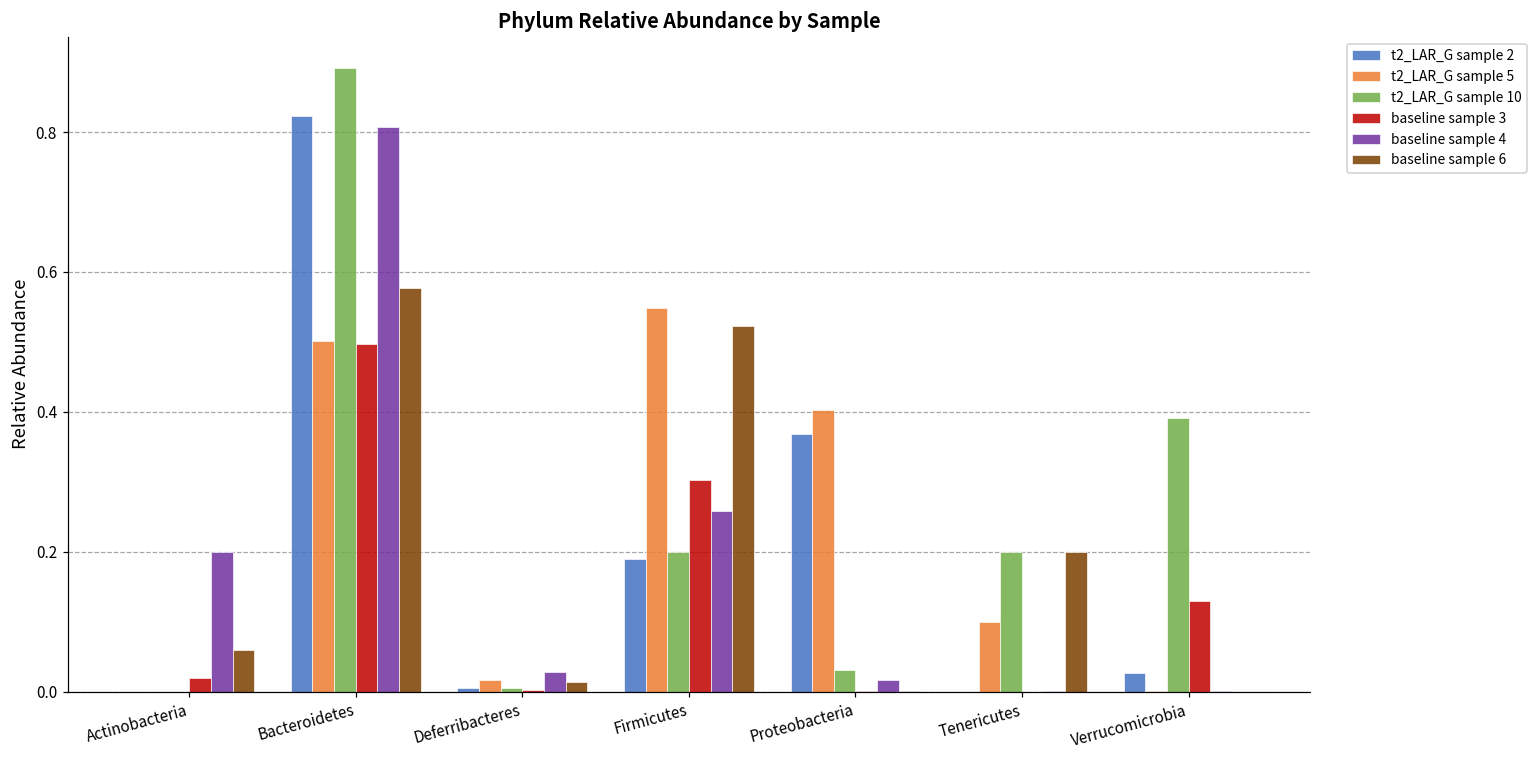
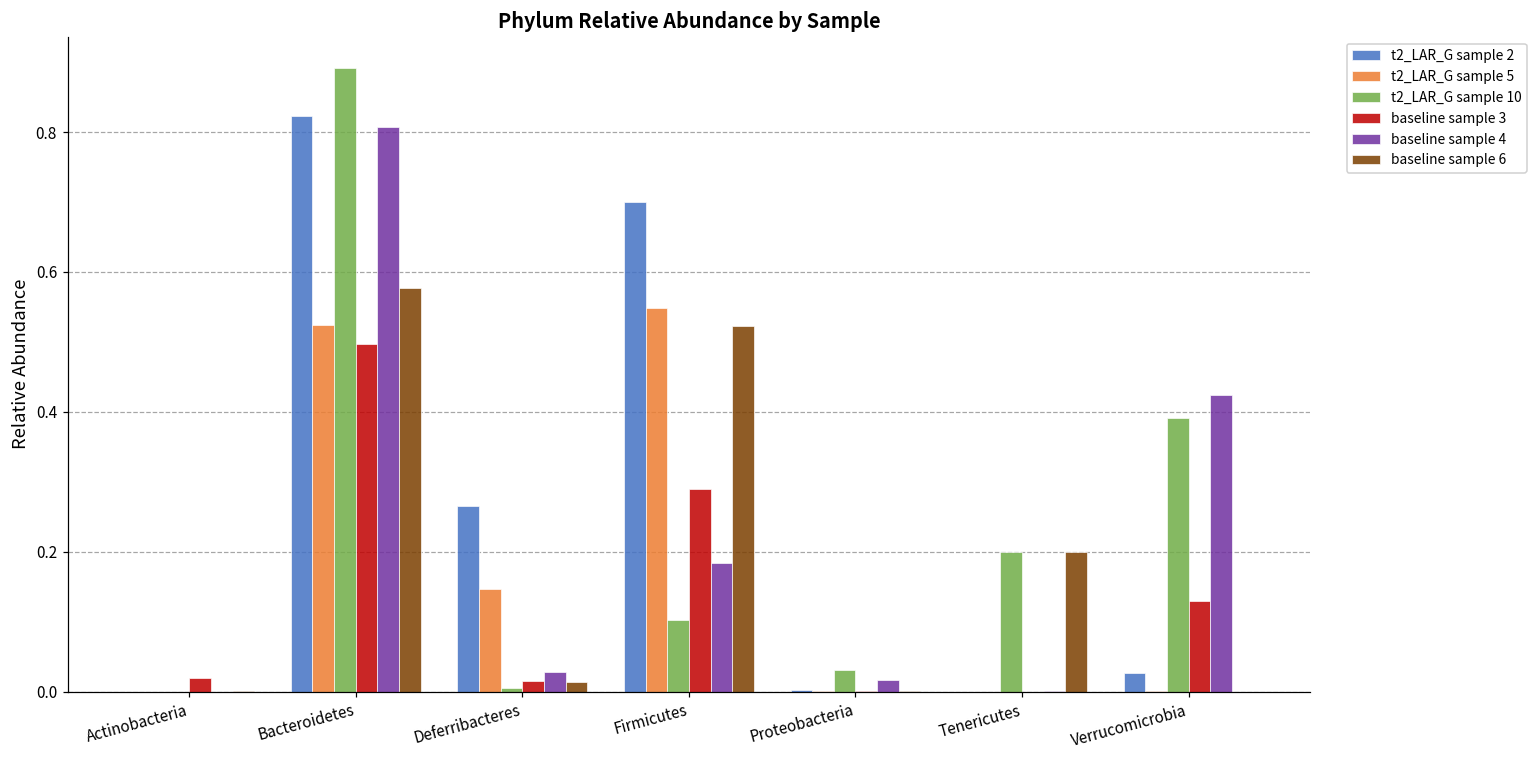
baseline sample 4, Actinobacteria: 0.2 -> 0.0
baseline sample 6, Actinobacteria: 0.06 -> 0.00
t2_LAR_G sample 5, Bacteroidetes: 0.50 -> 0.52
t2_LAR_G sample 2, Deferribacteres: 0.01 -> 0.27
t2_LAR_G sample 5, Deferribacteres: 0.02 -> 0.15
baseline sample 3, Deferribacteres: 0.00 -> 0.02
t2_LAR_G sample 2, Firmicutes: 0.19 -> 0.70
t2_LAR_G sample 10, Firmicutes: 0.20 -> 0.10
baseline sample 3, Firmicutes: 0.30 -> 0.29
baseline sample 4, Firmicutes: 0.26 -> 0.18
t2_LAR_G sample 2, Proteobacteria: 0.37 -> 0.00
t2_LAR_G sample 5, Proteobacteria: 0.40 -> 0.00
t2_LAR_G sample 5, Tenericutes: 0.1 -> 0.0
baseline sample 4, Verrucomicrobia: 0.00 -> 0.42
